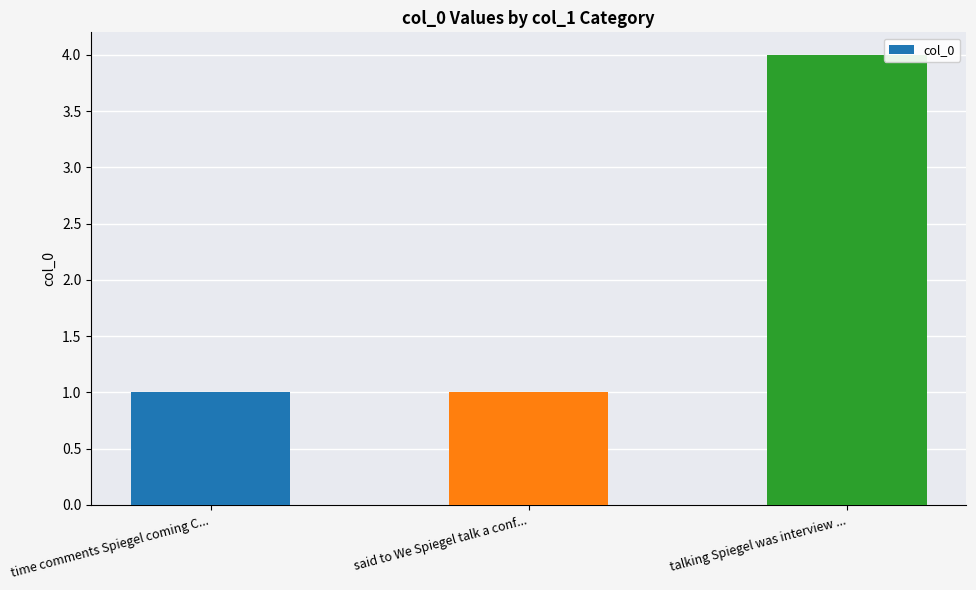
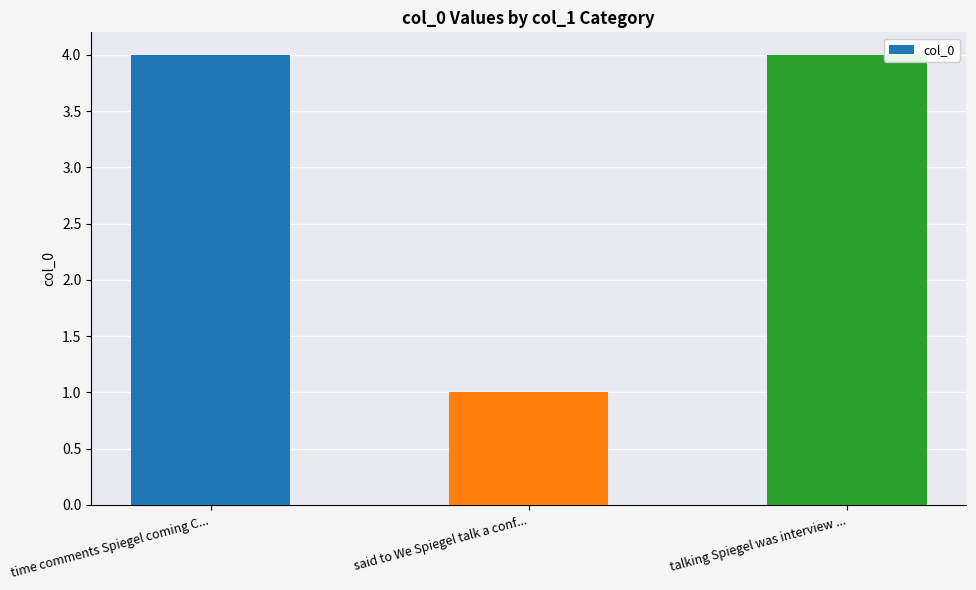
time comments Spiegel coming C...: 1 -> 4
